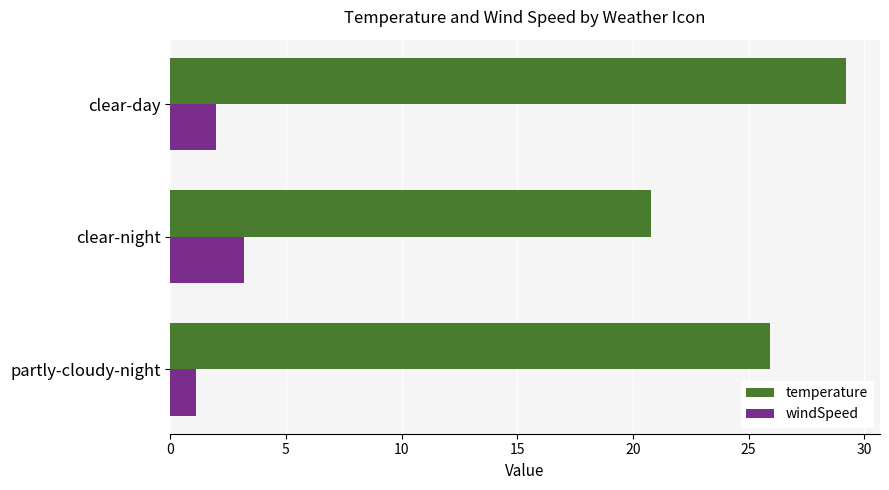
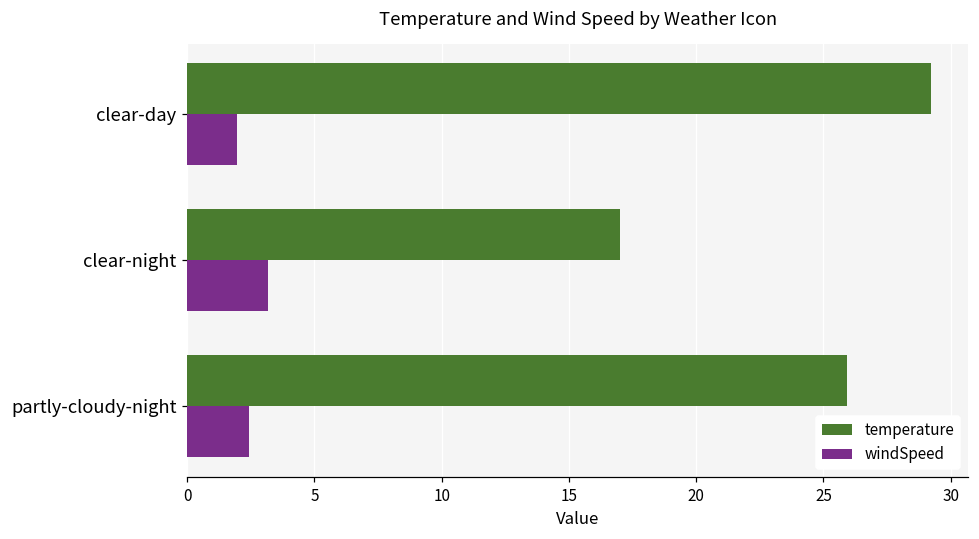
temperature, clear-night: 20.8 -> 17.0
windSpeed, partly-cloudy-night: 1.1 -> 2.4
